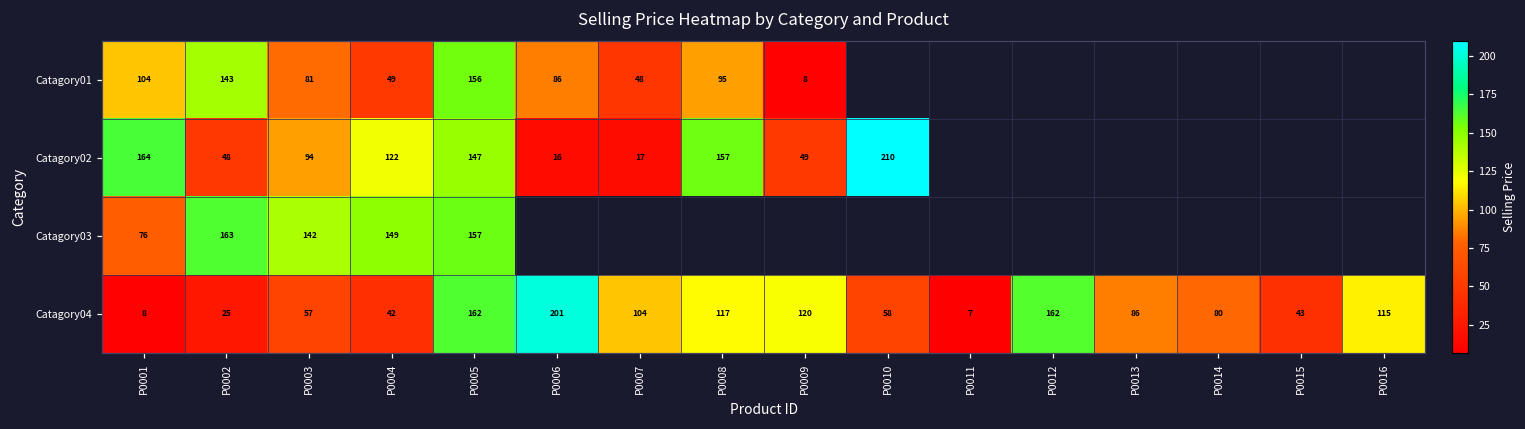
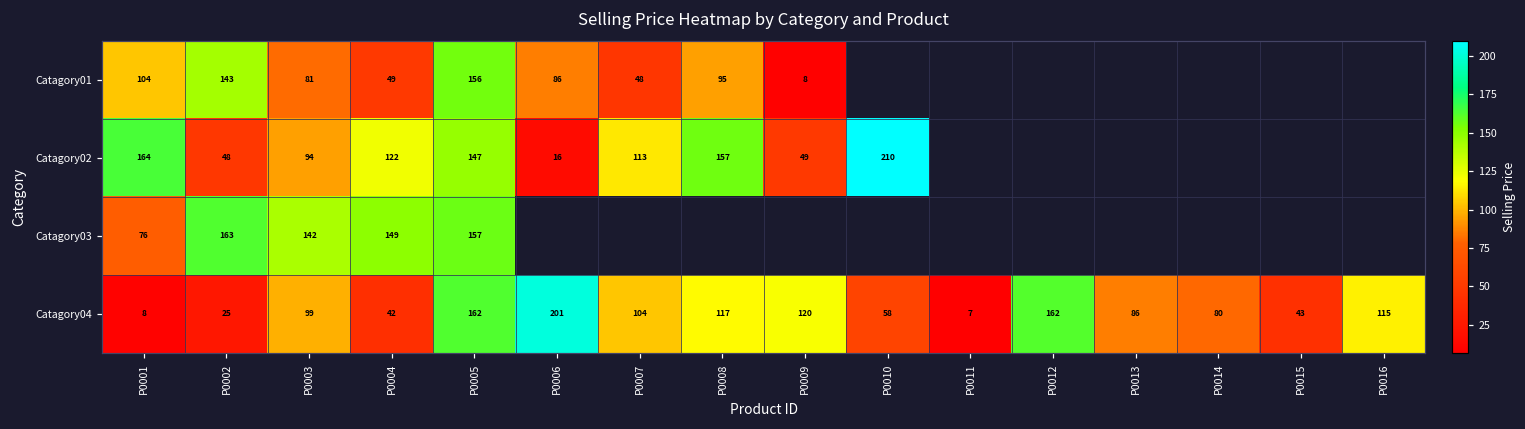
Catagory02, P0007: 17 -> 113
Catagory04, P0003: 57 -> 99
